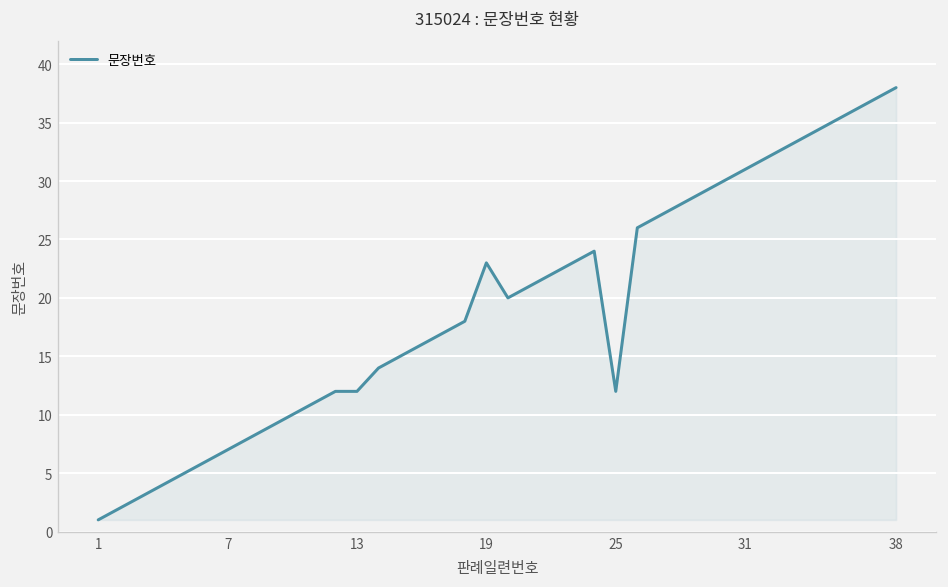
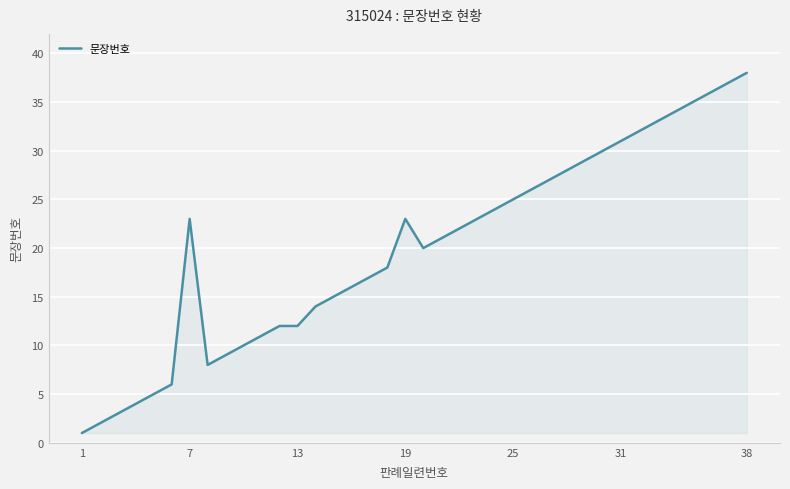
7: 7 -> 23
25: 12 -> 25
